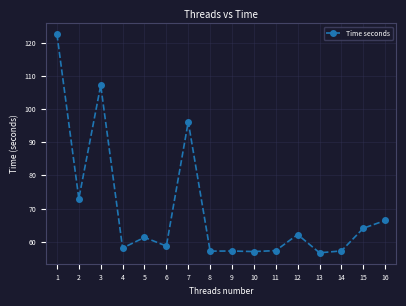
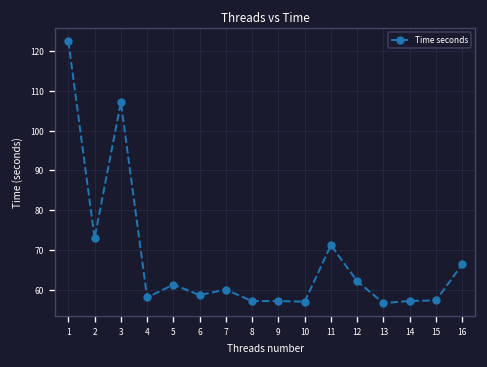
7: 96 -> 60
11: 57 -> 71
15: 64 -> 57
